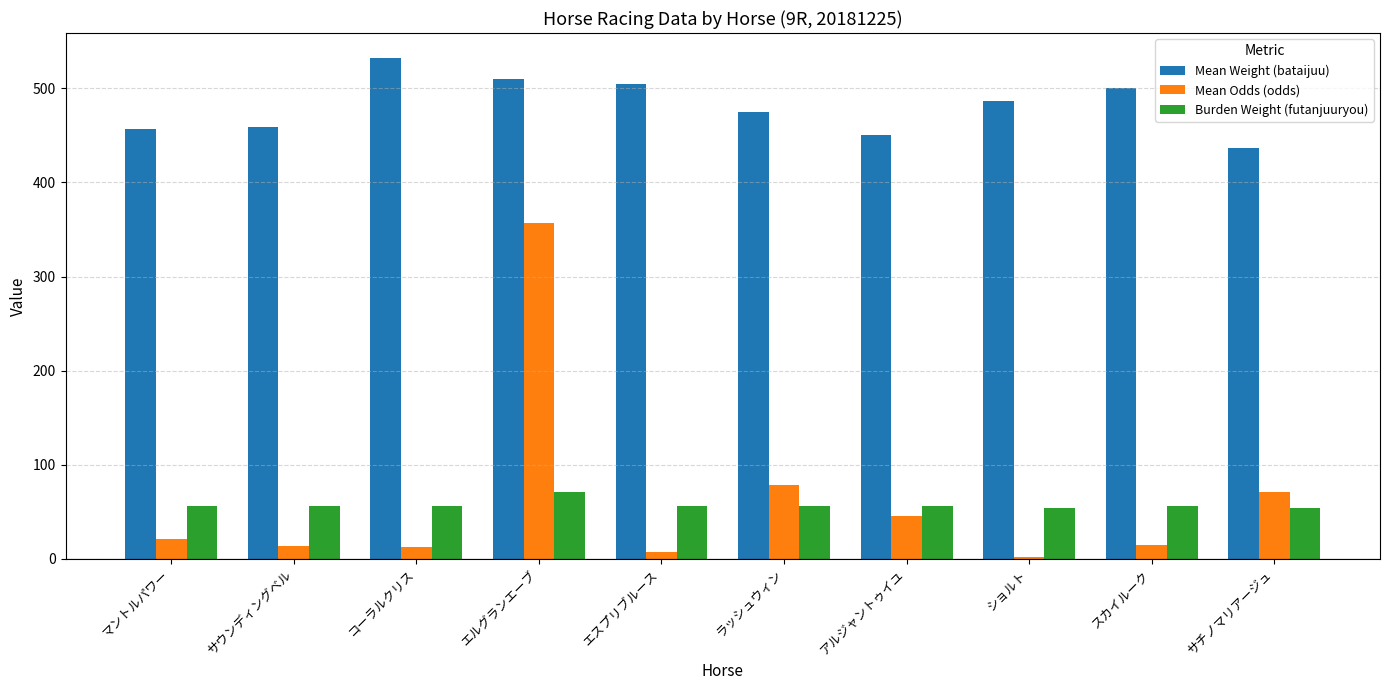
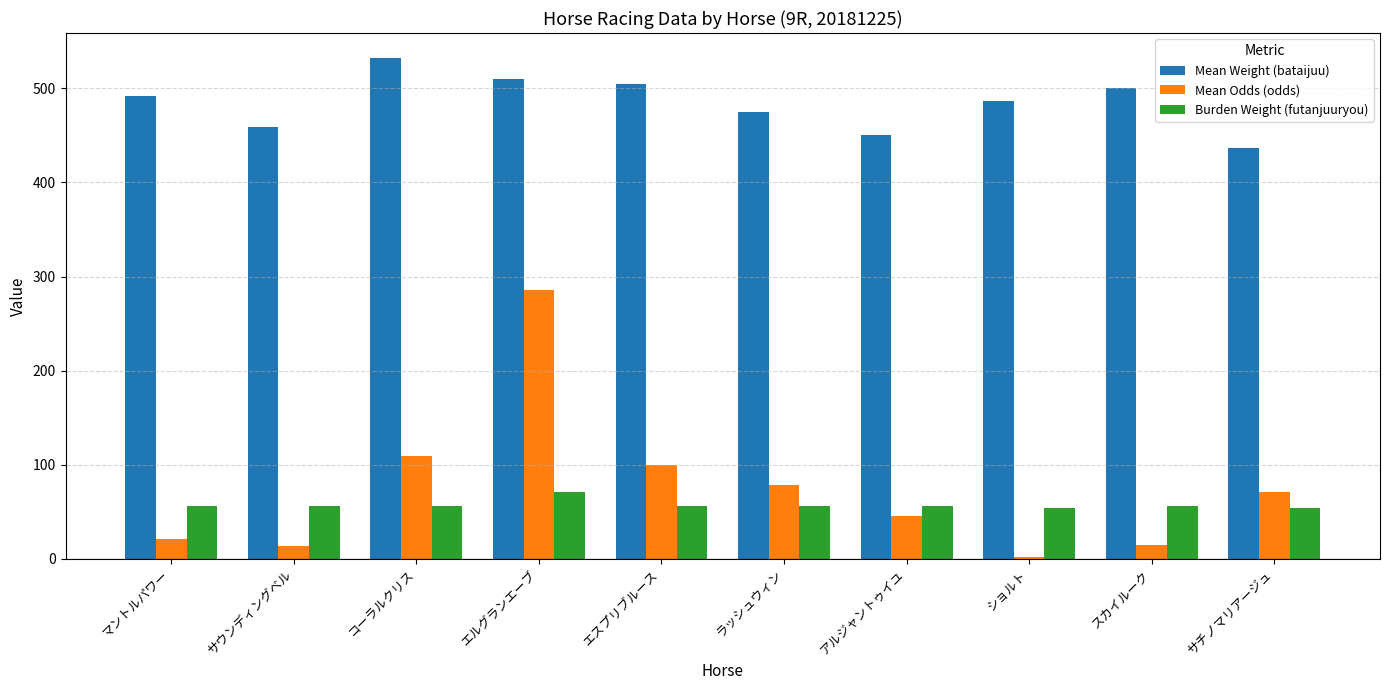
Mean Weight (bataijuu), マントルパワー: 460 -> 490
Mean Odds (odds), コーラルクリス: 10 -> 110
Mean Odds (odds), エルグランエーブ: 360 -> 290
Mean Odds (odds), エスプリブルース: 10 -> 100
